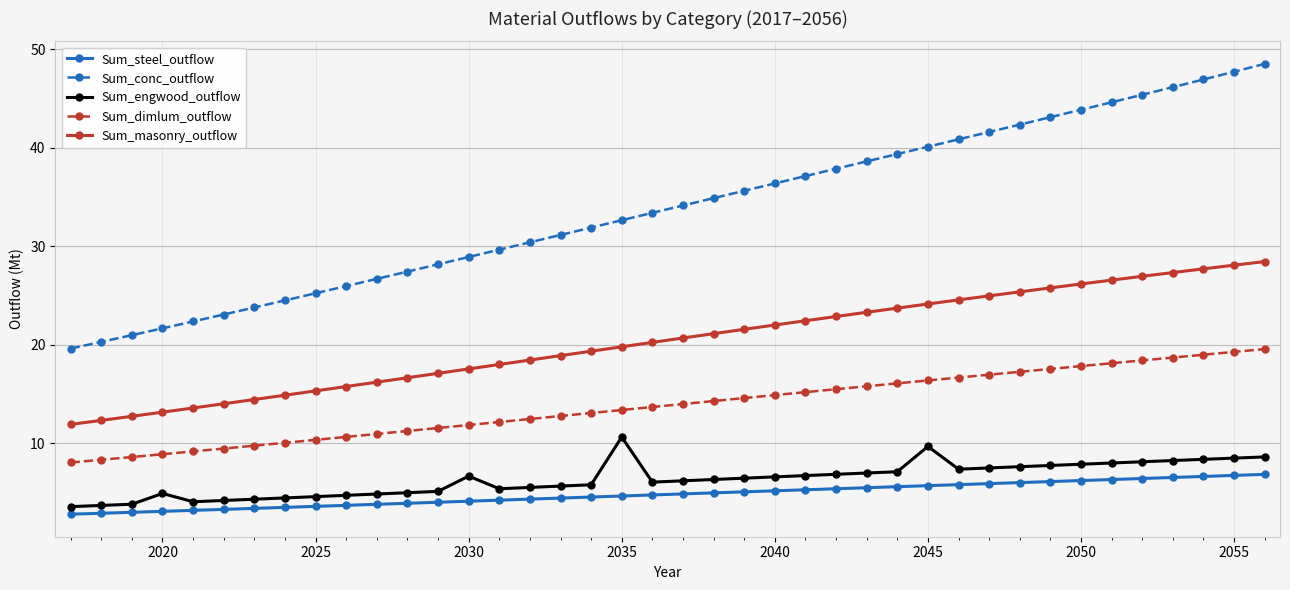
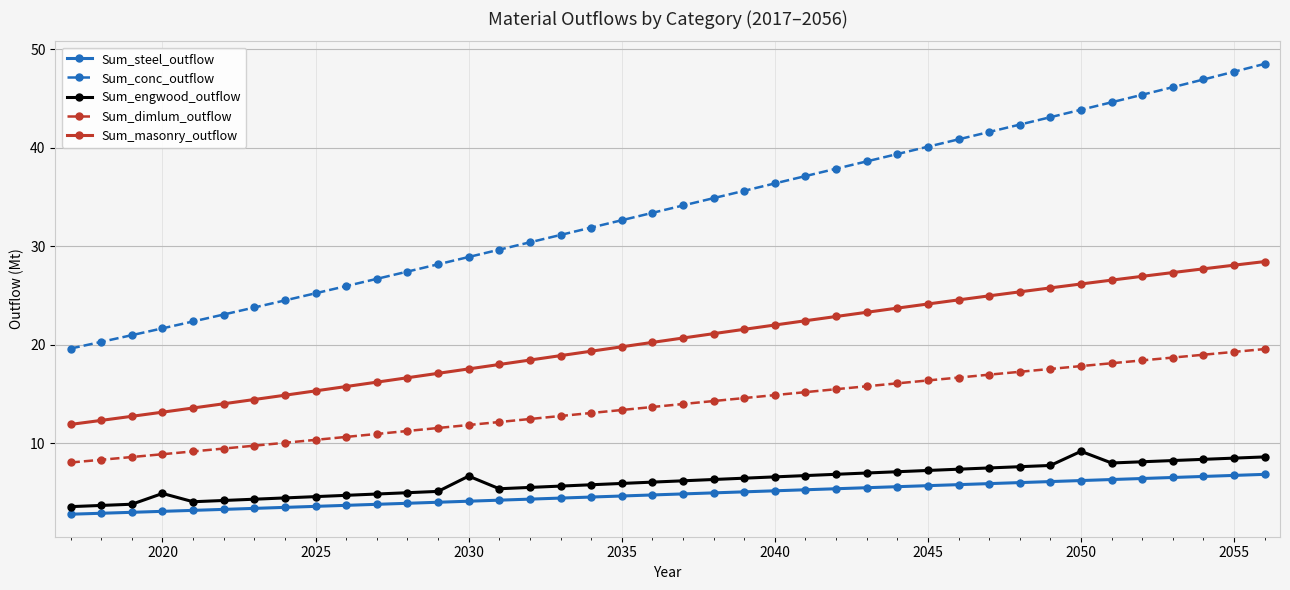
Sum_engwood_outflow, 2035: 11 -> 6
Sum_engwood_outflow, 2045: 10 -> 7
Sum_engwood_outflow, 2050: 8 -> 9
